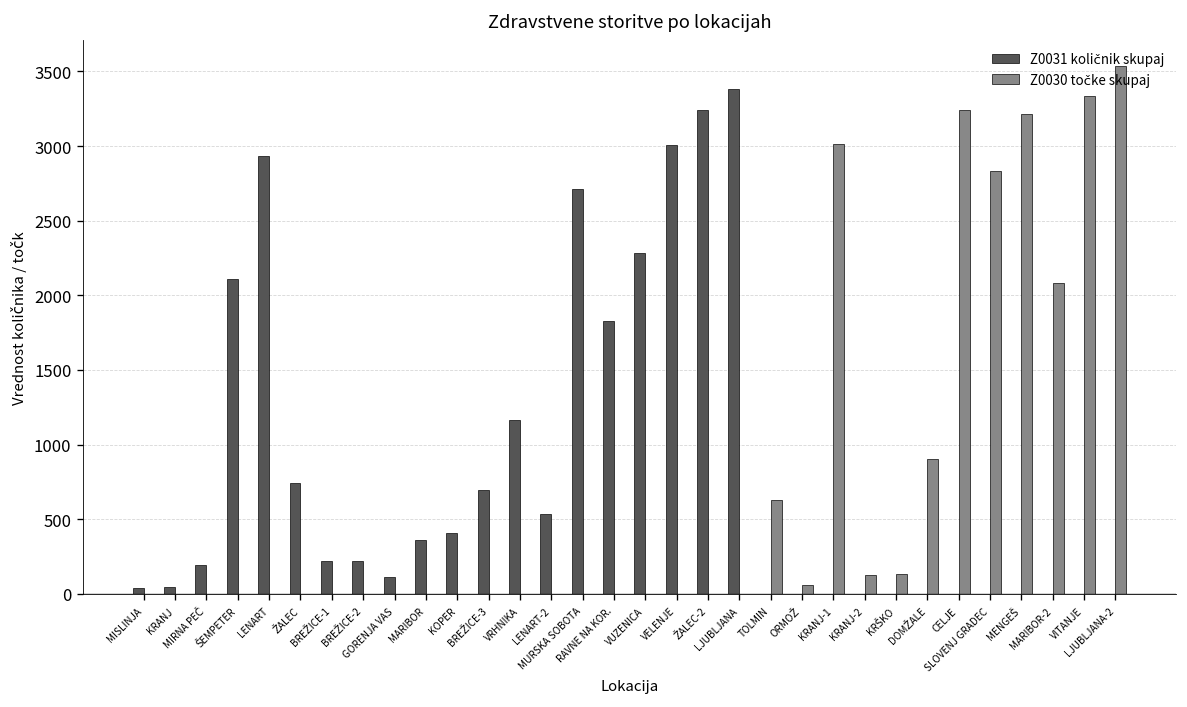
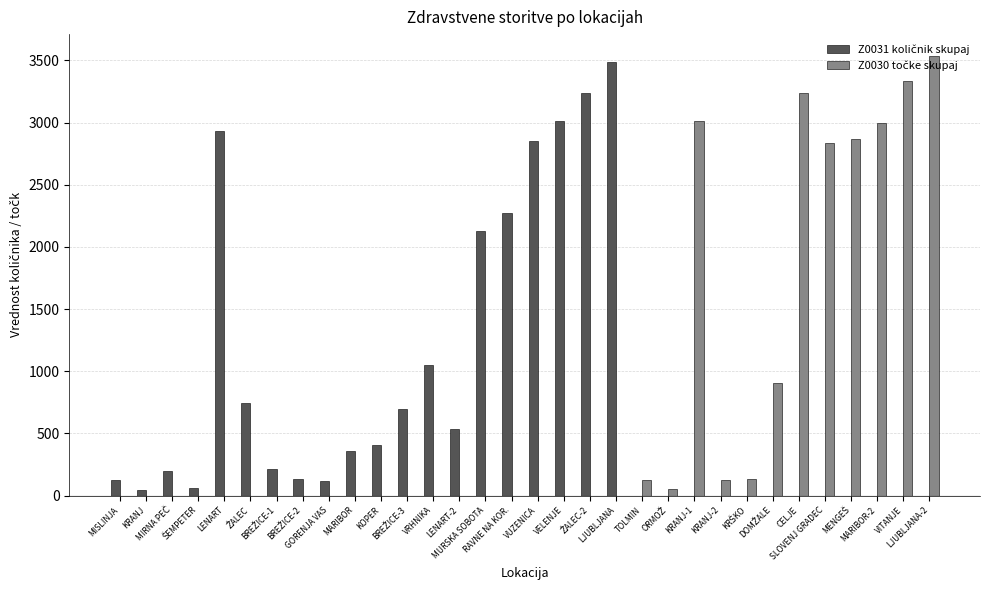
Z0031 količnik skupaj, MISLINJA: 40 -> 130
Z0031 količnik skupaj, ŠEMPETER: 2110 -> 60
Z0031 količnik skupaj, BREŽICE-2: 220 -> 140
Z0031 količnik skupaj, VRHNIKA: 1170 -> 1050
Z0031 količnik skupaj, MURSKA SOBOTA: 2710 -> 2130
Z0031 količnik skupaj, RAVNE NA KOR.: 1830 -> 2270
Z0031 količnik skupaj, VUZENICA: 2280 -> 2850
Z0031 količnik skupaj, LJUBLJANA: 3380 -> 3490
Z0030 točke skupaj, TOLMIN: 630 -> 130
Z0030 točke skupaj, MENGEŠ: 3220 -> 2870
Z0030 točke skupaj, MARIBOR-2: 2080 -> 3000
